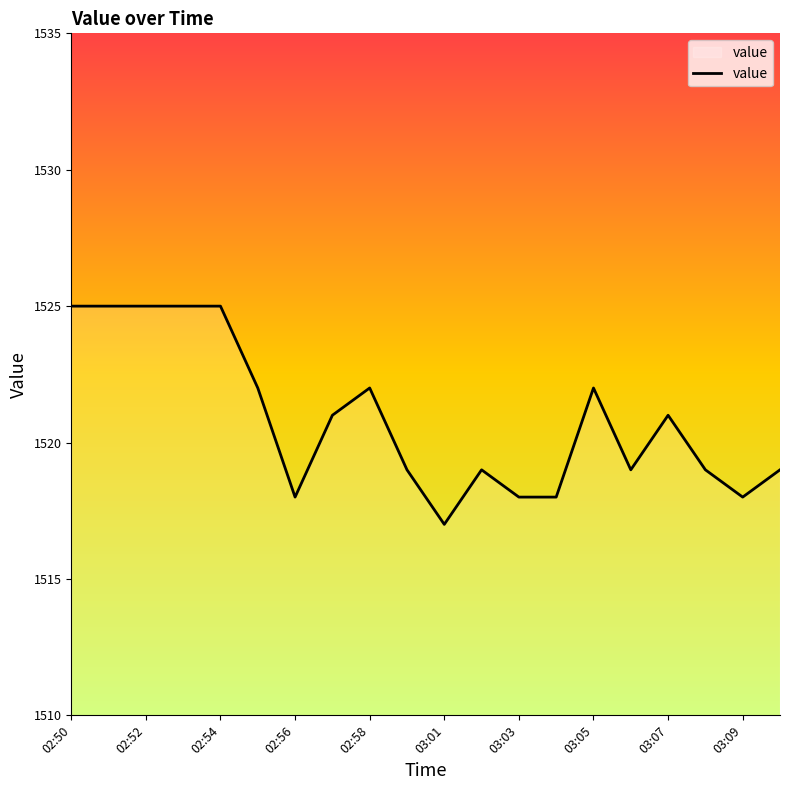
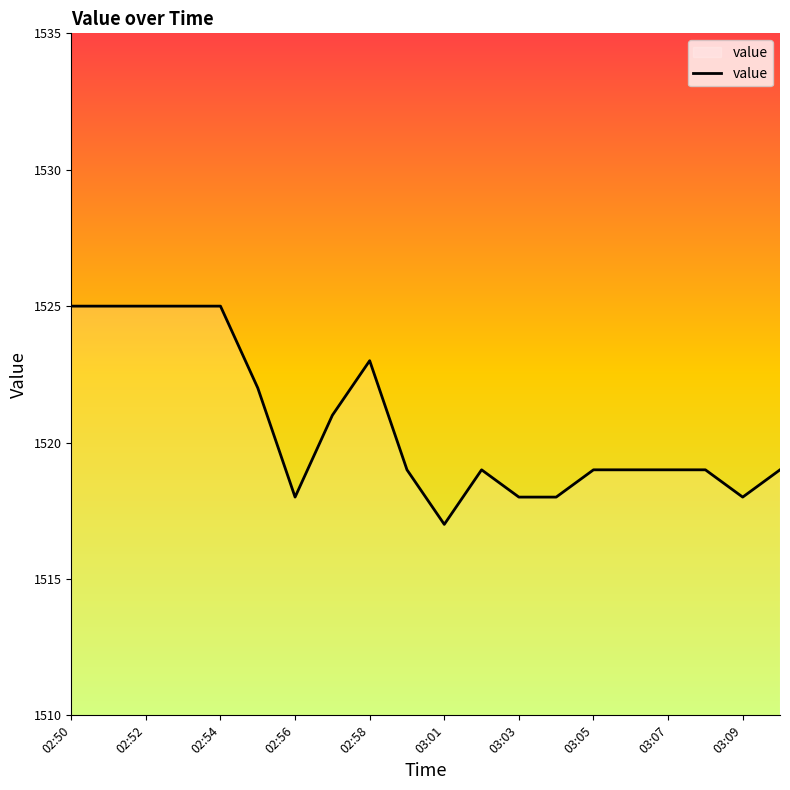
02:58: 1522 -> 1523
03:05: 1522 -> 1519
03:07: 1521 -> 1519
